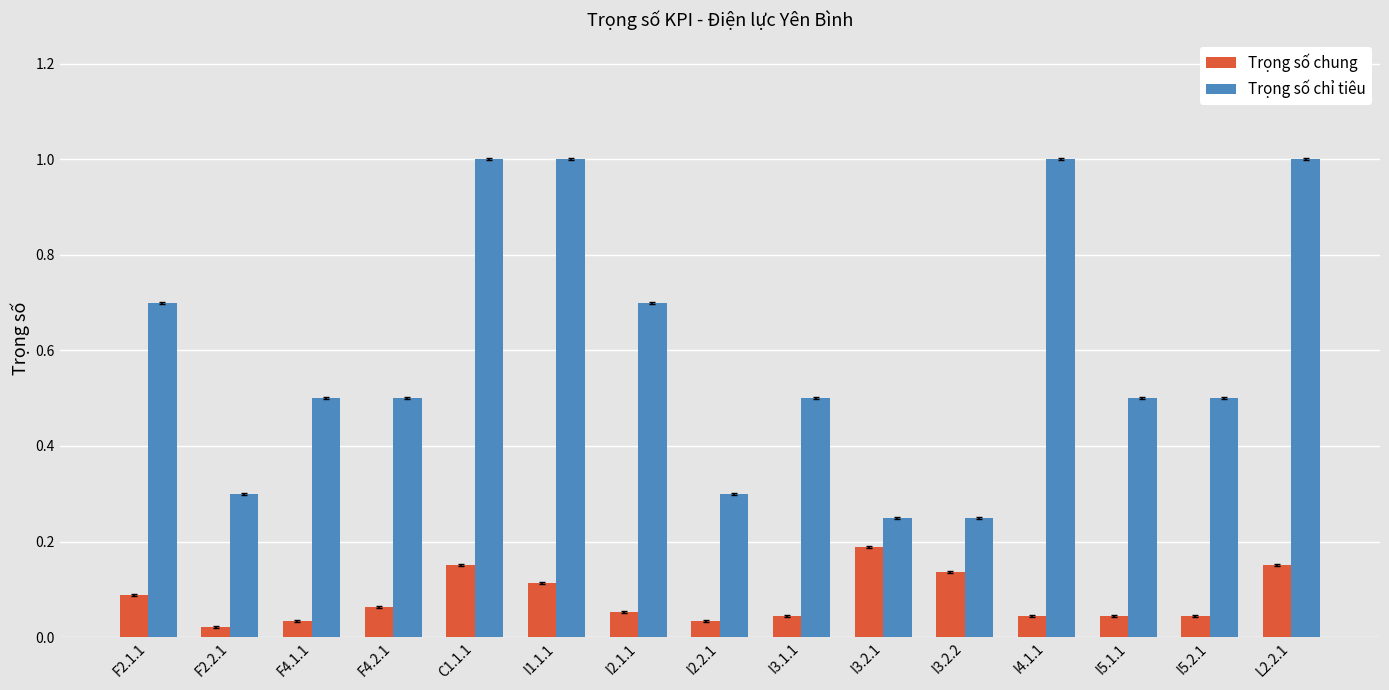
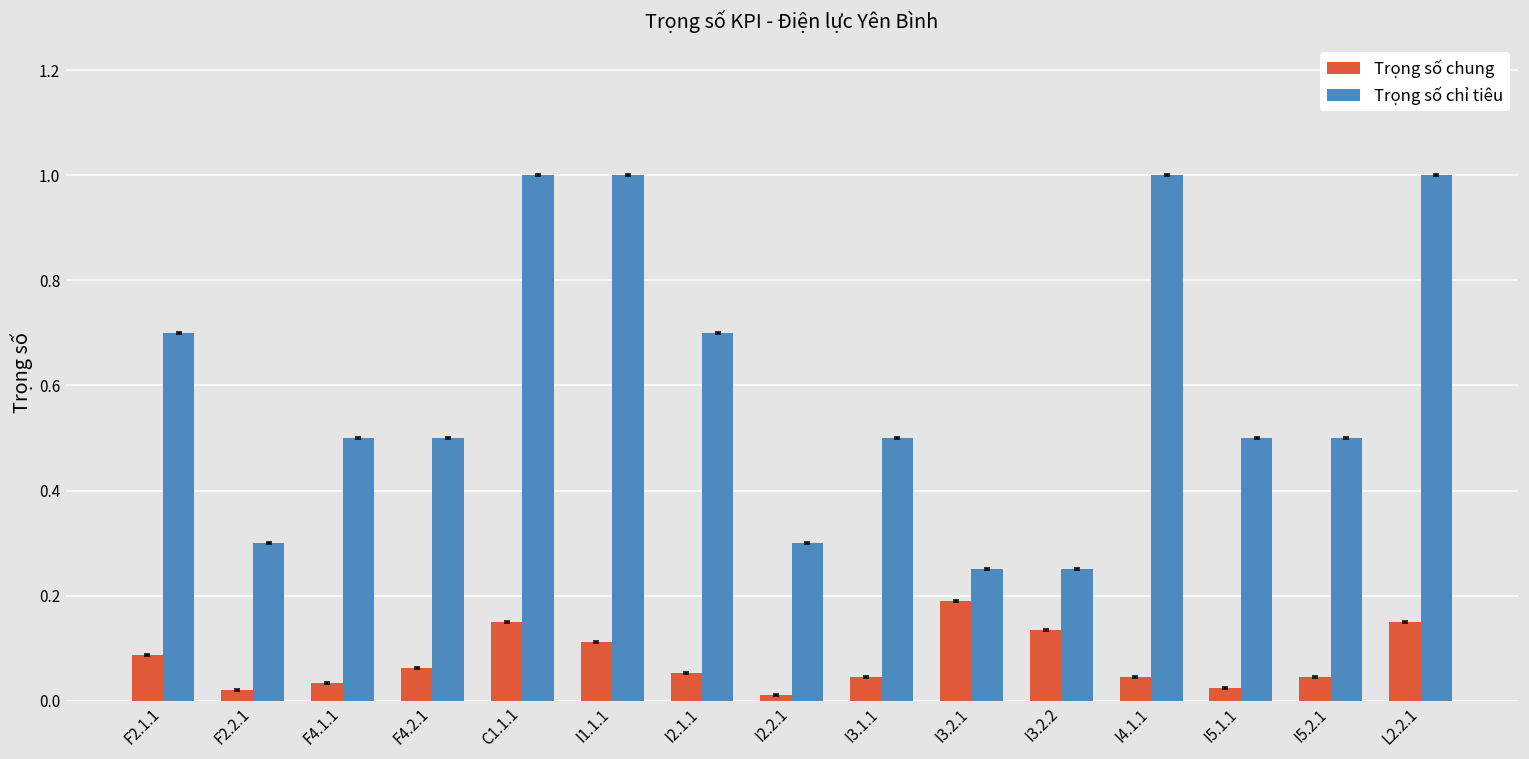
Trọng số chung, I2.2.1: 0.03 -> 0.01
Trọng số chung, I5.1.1: 0.05 -> 0.03
